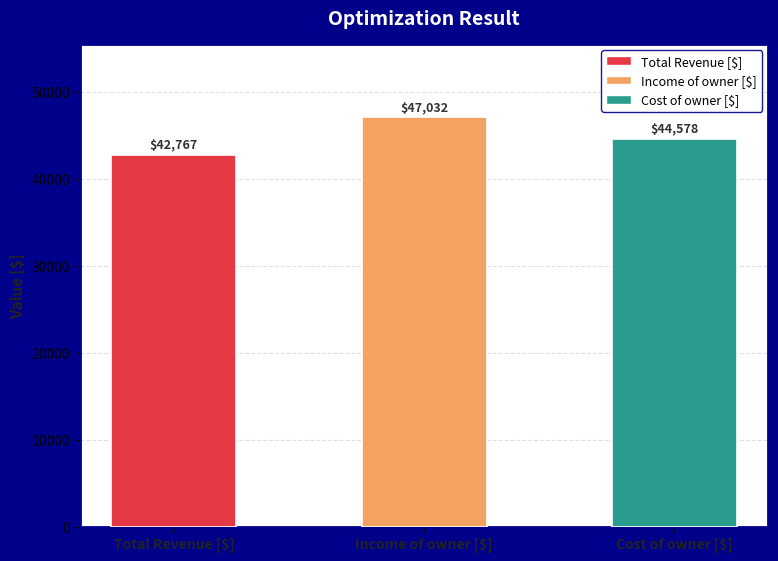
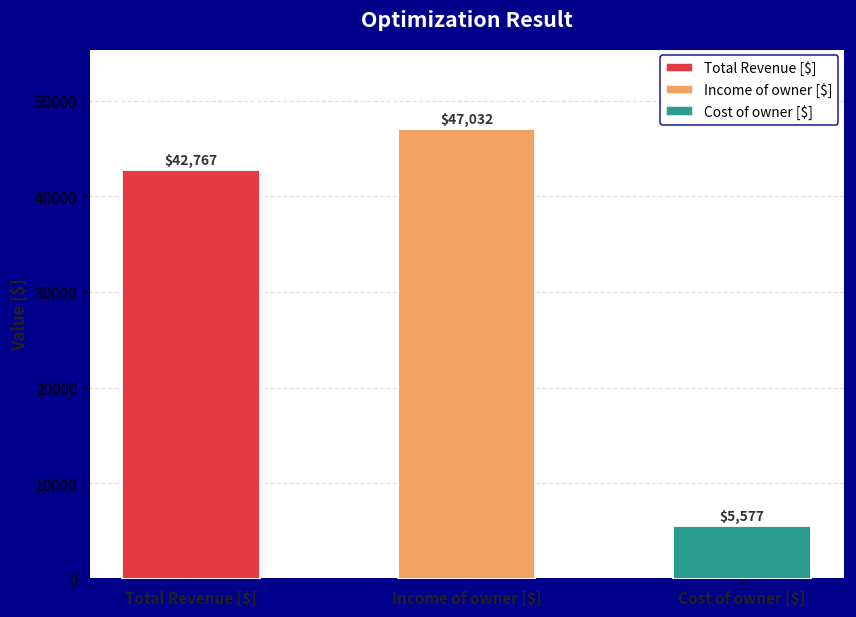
Cost of owner [$]: $44,578 -> $5,577
